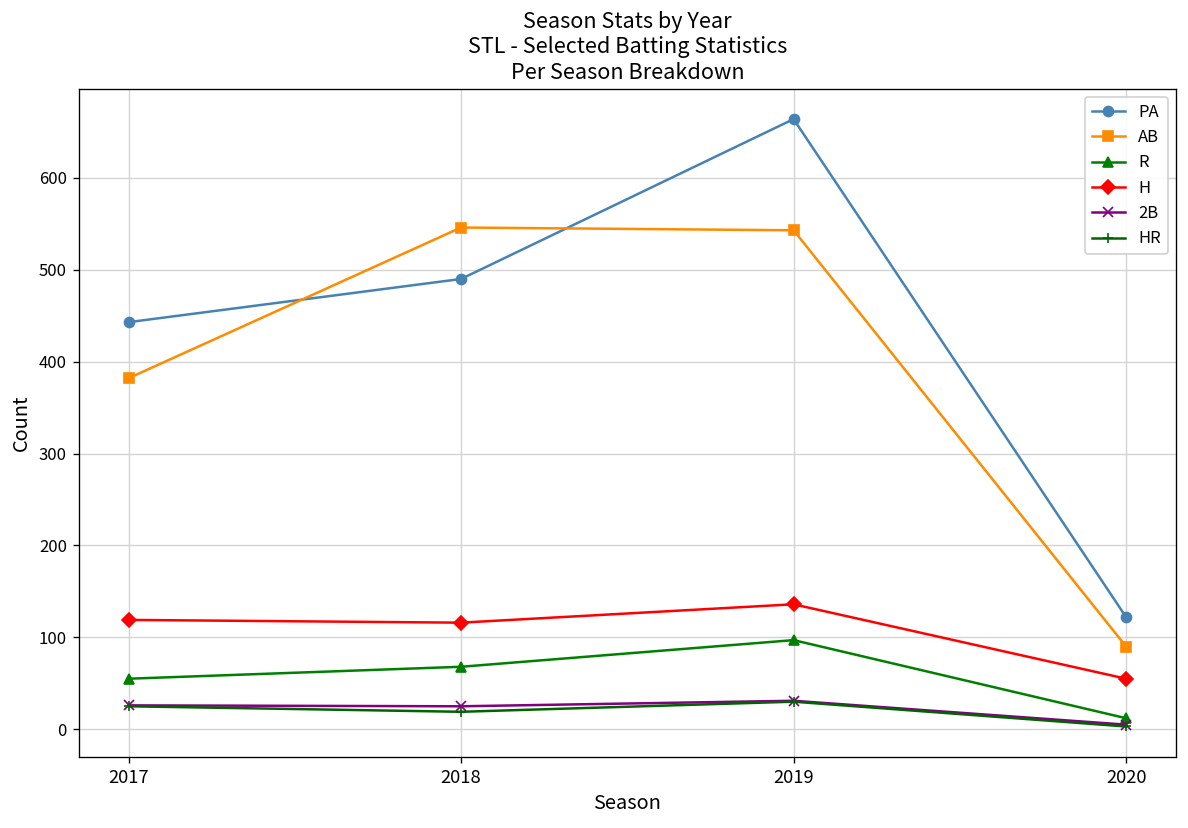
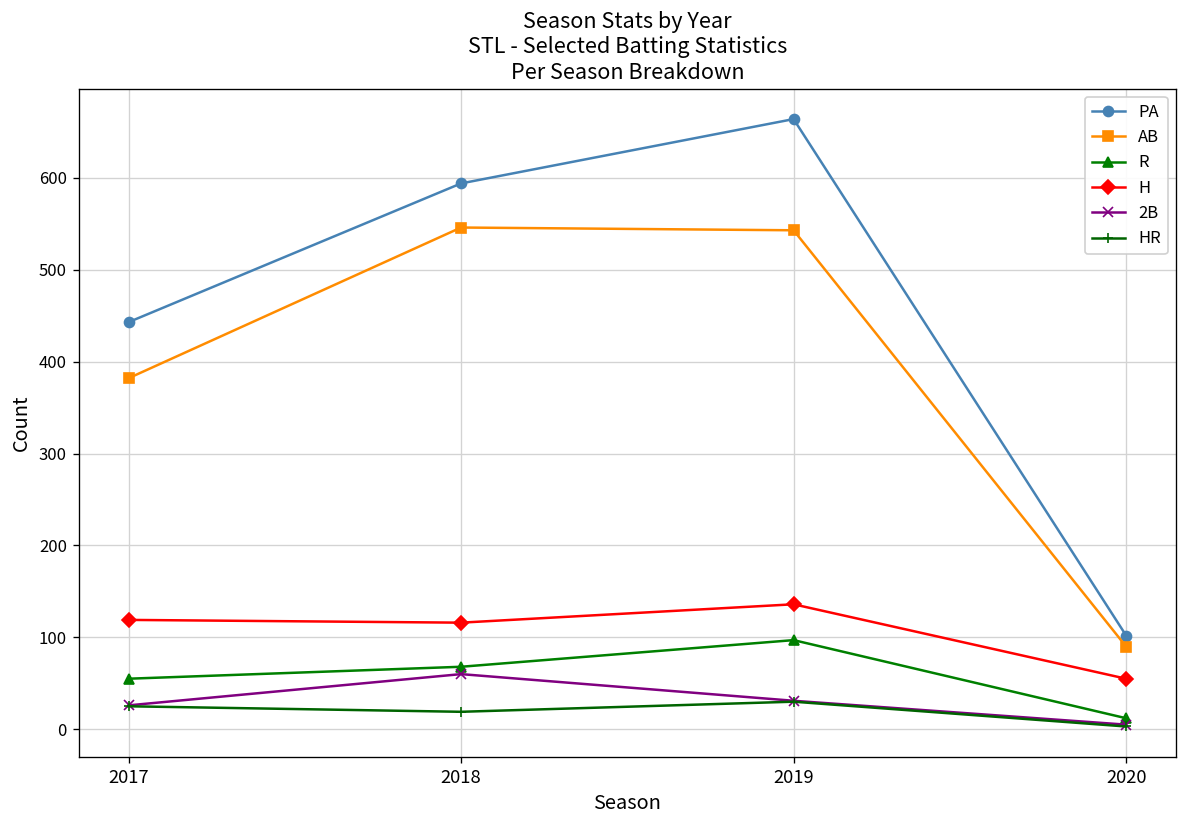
PA, 2018: 490 -> 590
2B, 2018: 30 -> 60
PA, 2020: 120 -> 100
